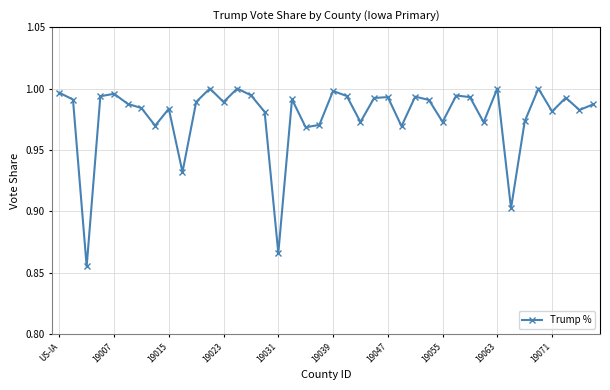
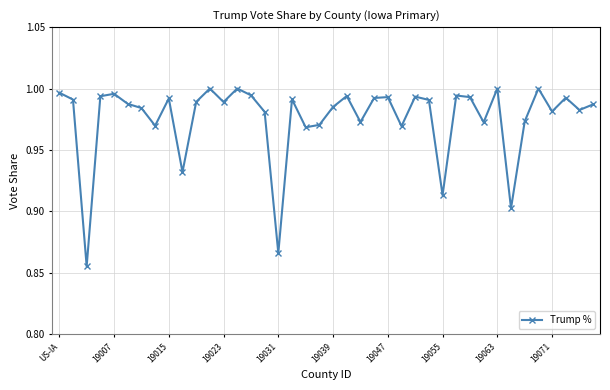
19015: 0.984 -> 0.992
19039: 0.998 -> 0.985
19055: 0.973 -> 0.913
